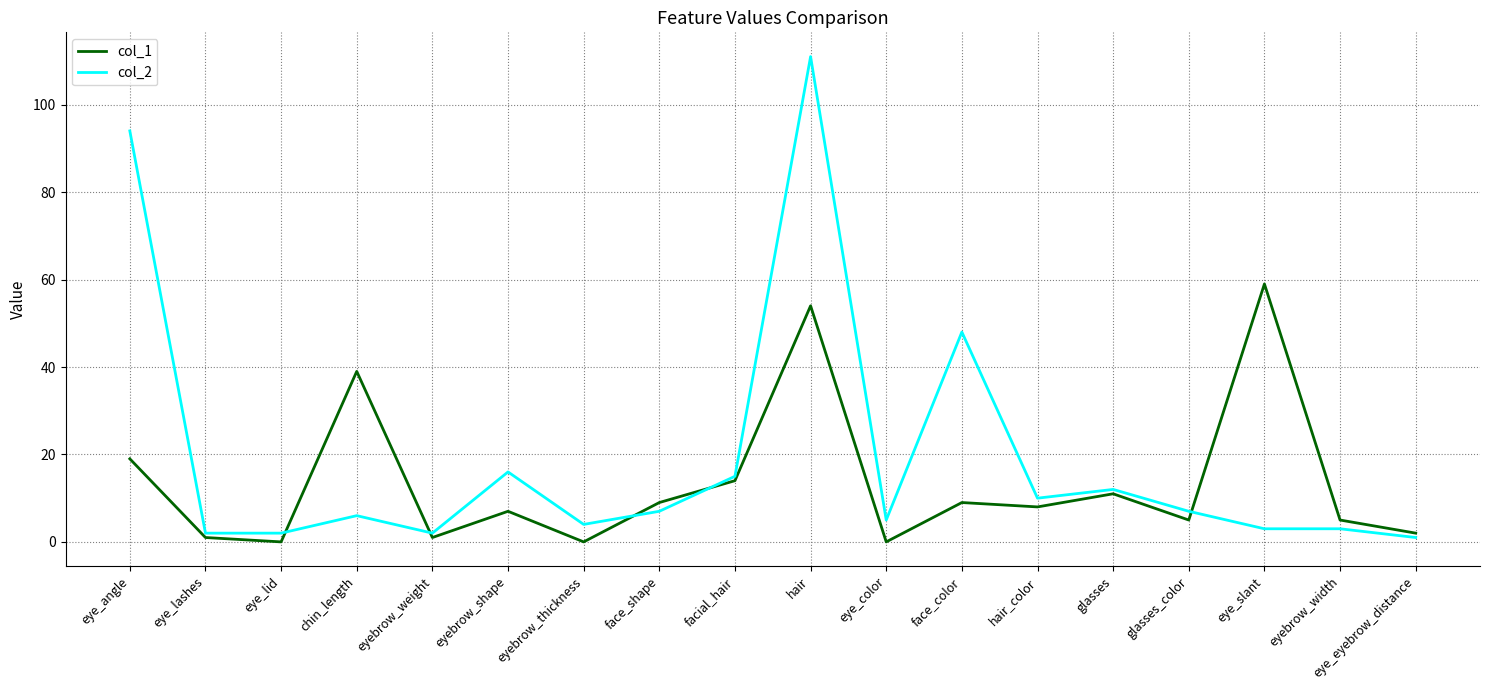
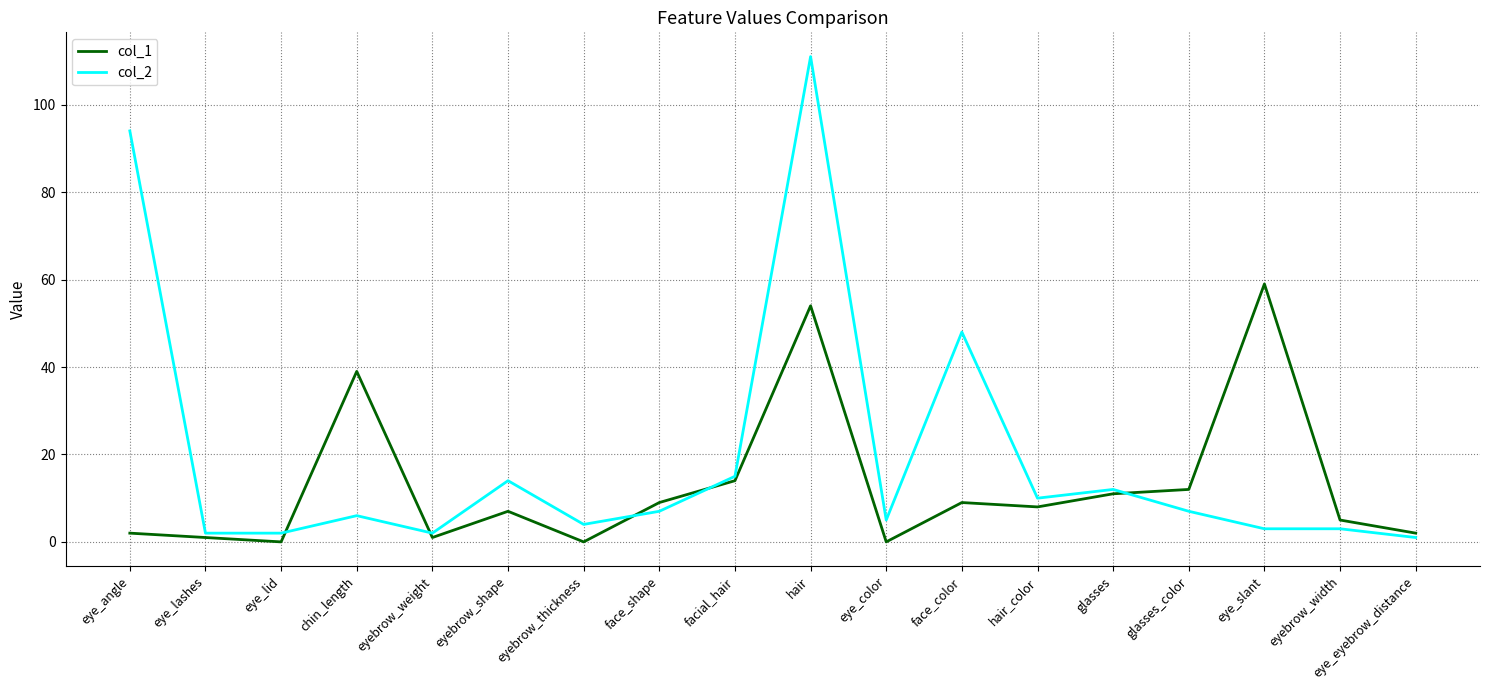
col_1, eye_angle: 19 -> 2
col_2, eyebrow_shape: 16 -> 14
col_1, glasses_color: 5 -> 12
